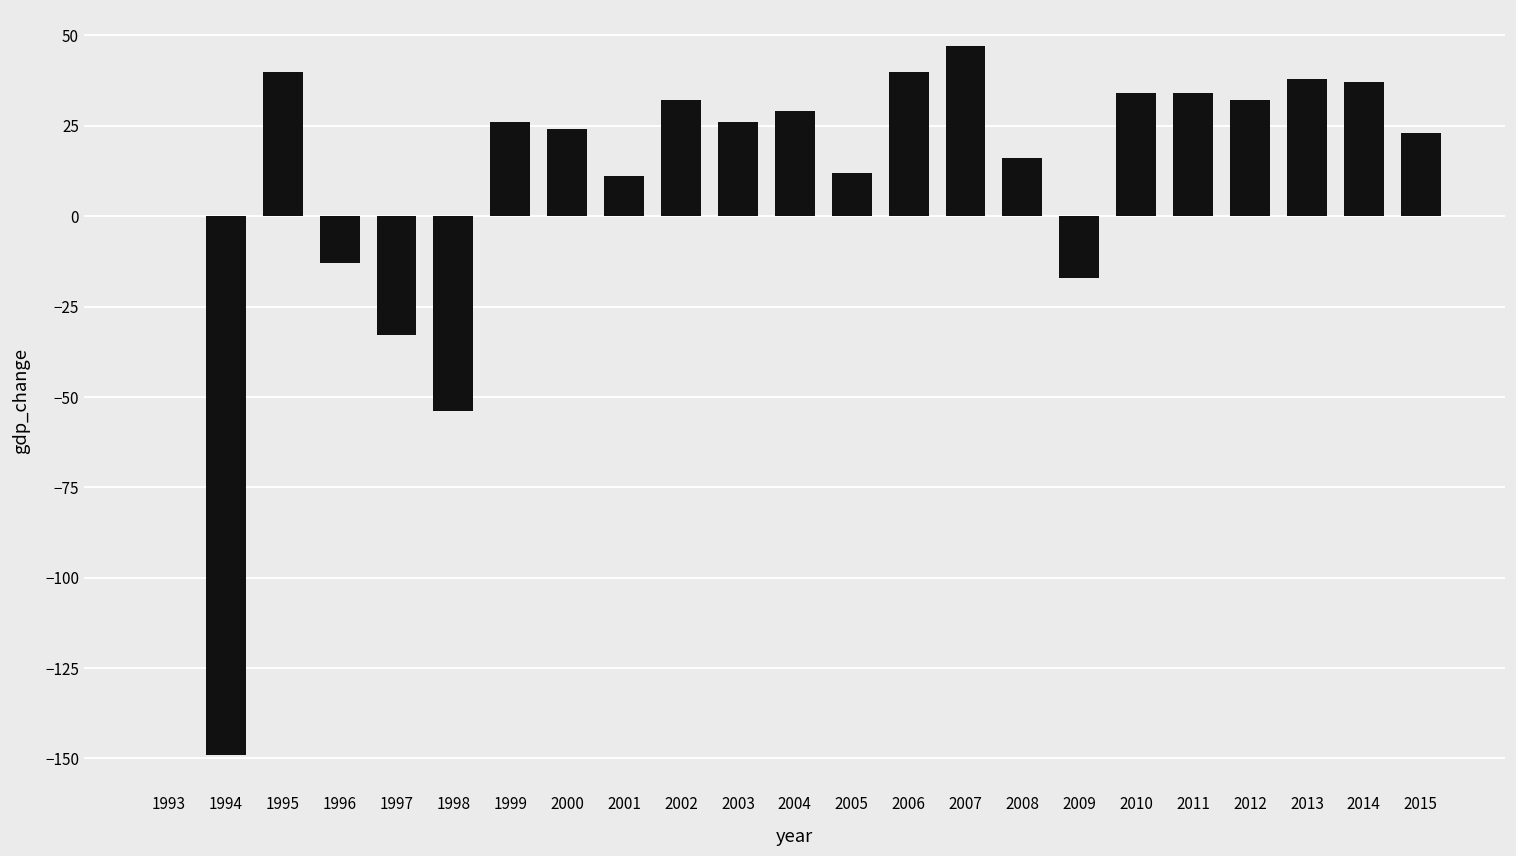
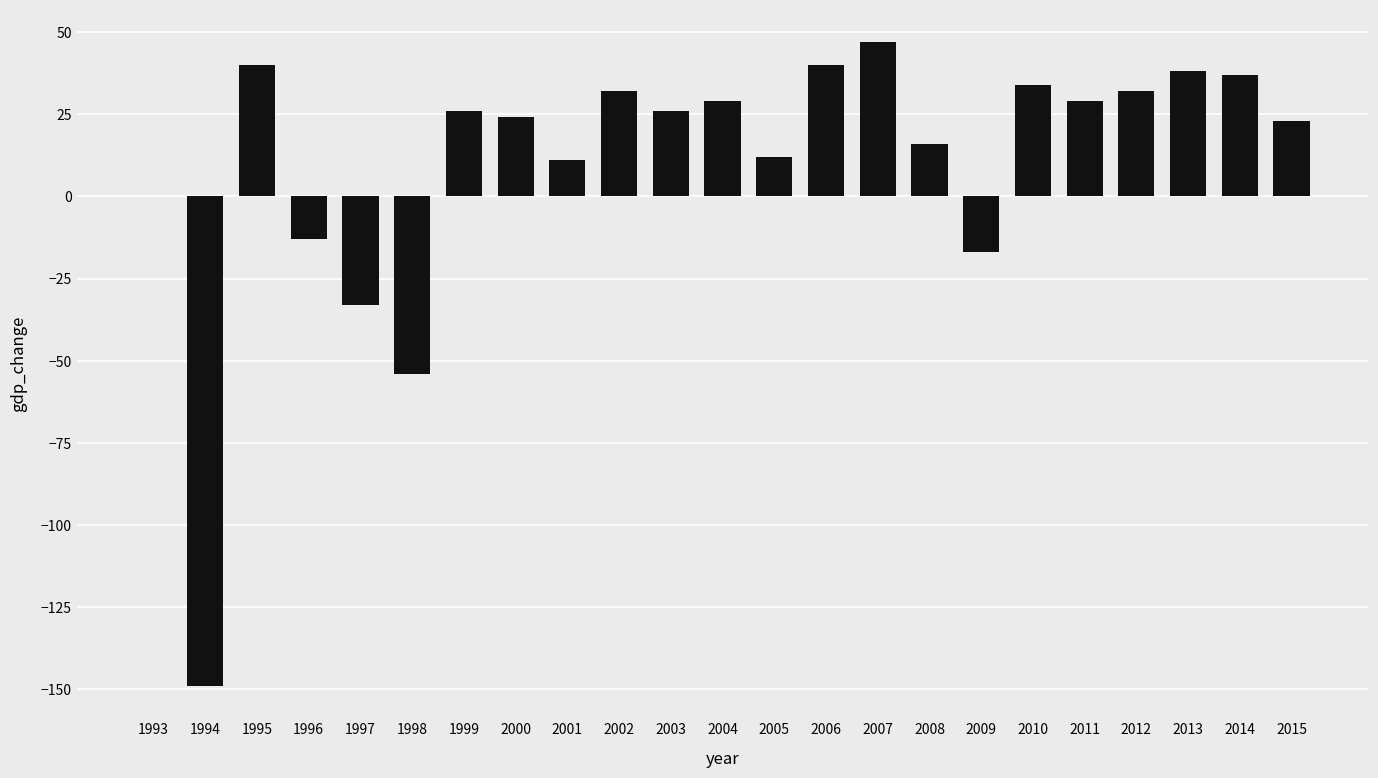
2011: 34 -> 29
